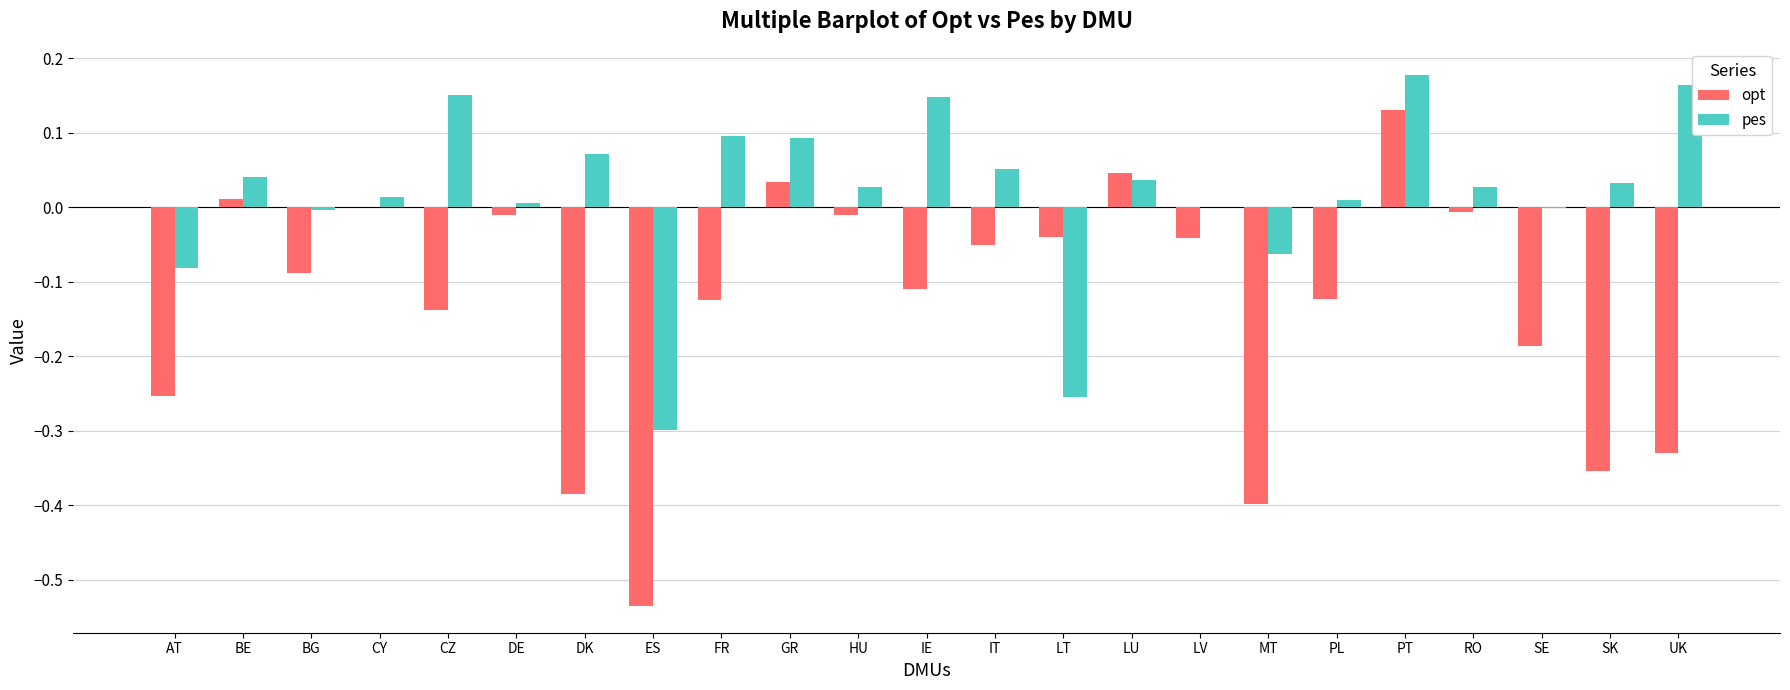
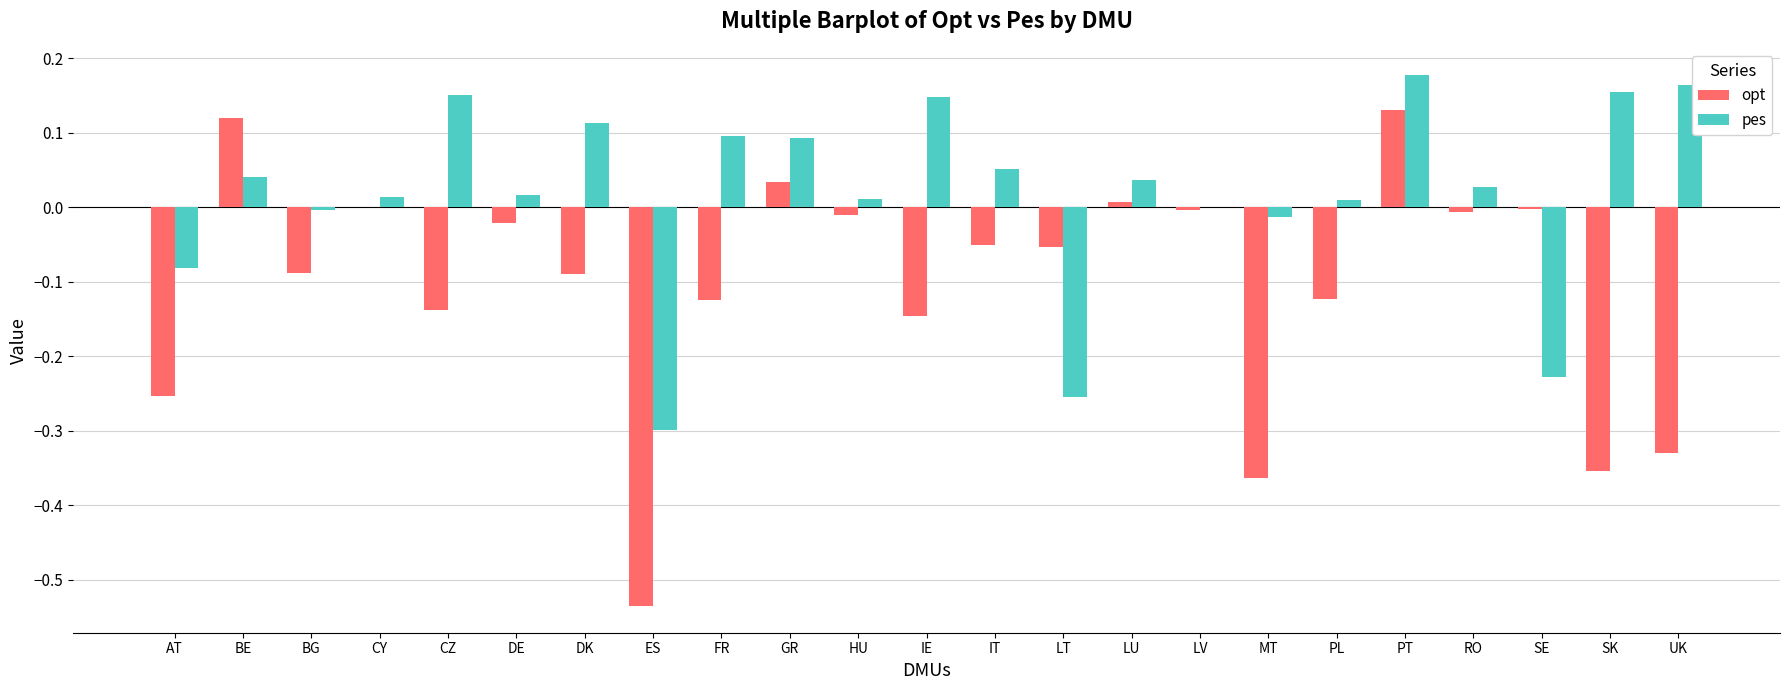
opt, BE: 0.01 -> 0.12
opt, DE: -0.01 -> -0.02
pes, DE: 0.01 -> 0.02
opt, DK: -0.38 -> -0.09
pes, DK: 0.07 -> 0.11
pes, HU: 0.03 -> 0.01
opt, IE: -0.11 -> -0.15
opt, LT: -0.04 -> -0.05
opt, LU: 0.05 -> 0.01
opt, LV: -0.04 -> 0.00
opt, MT: -0.40 -> -0.36
pes, MT: -0.06 -> -0.01
opt, SE: -0.19 -> 0.00
pes, SE: 0.00 -> -0.23
pes, SK: 0.03 -> 0.15
